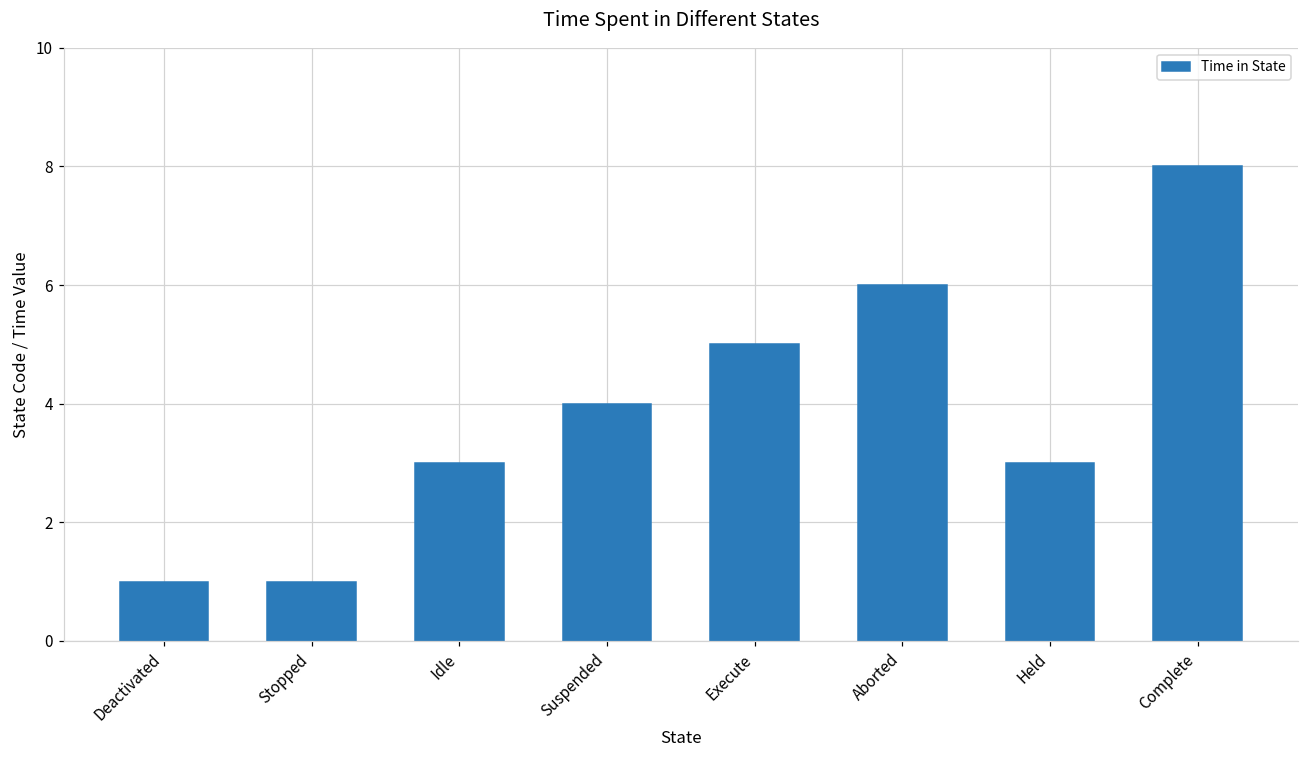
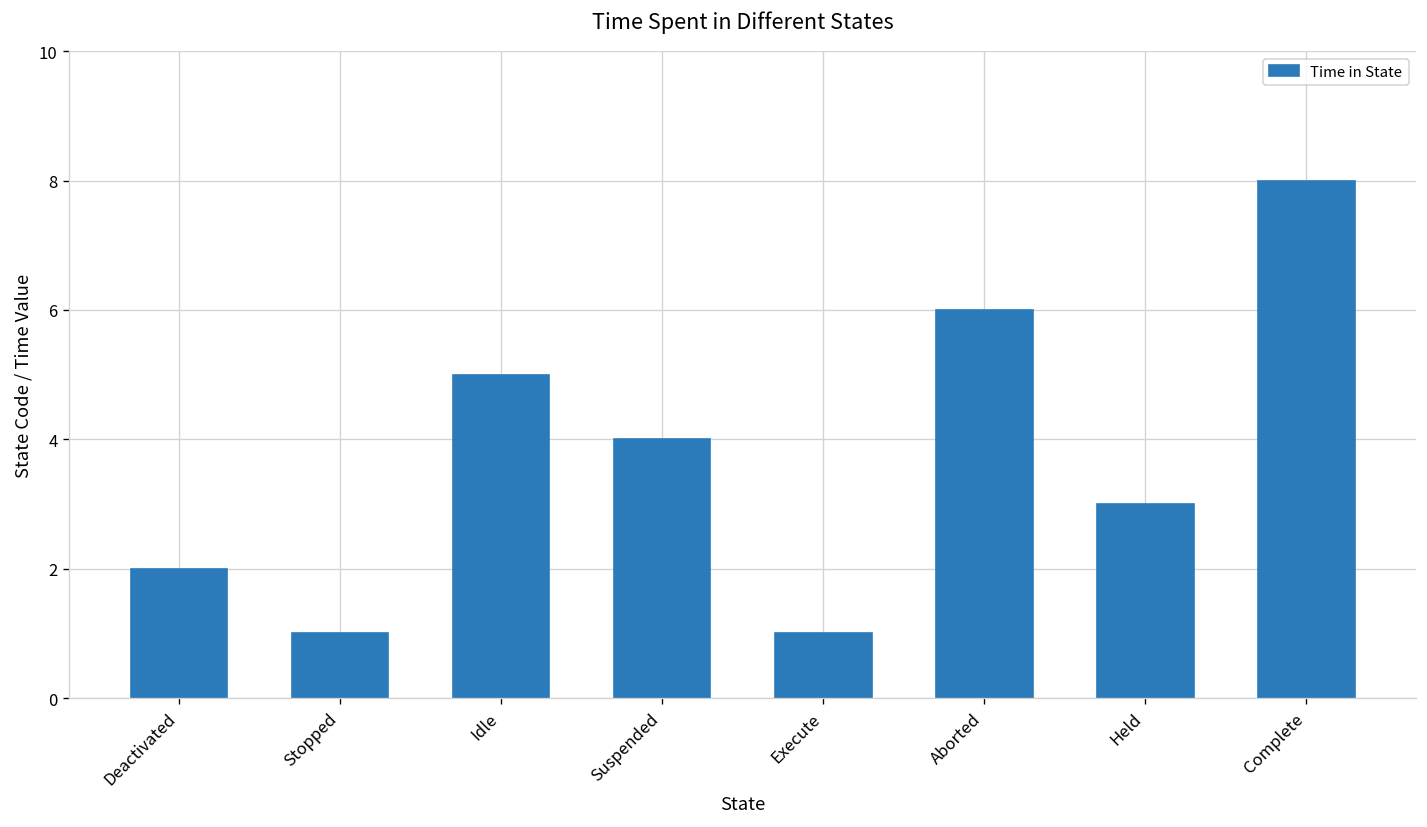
Deactivated: 1 -> 2
Idle: 3 -> 5
Execute: 5 -> 1
